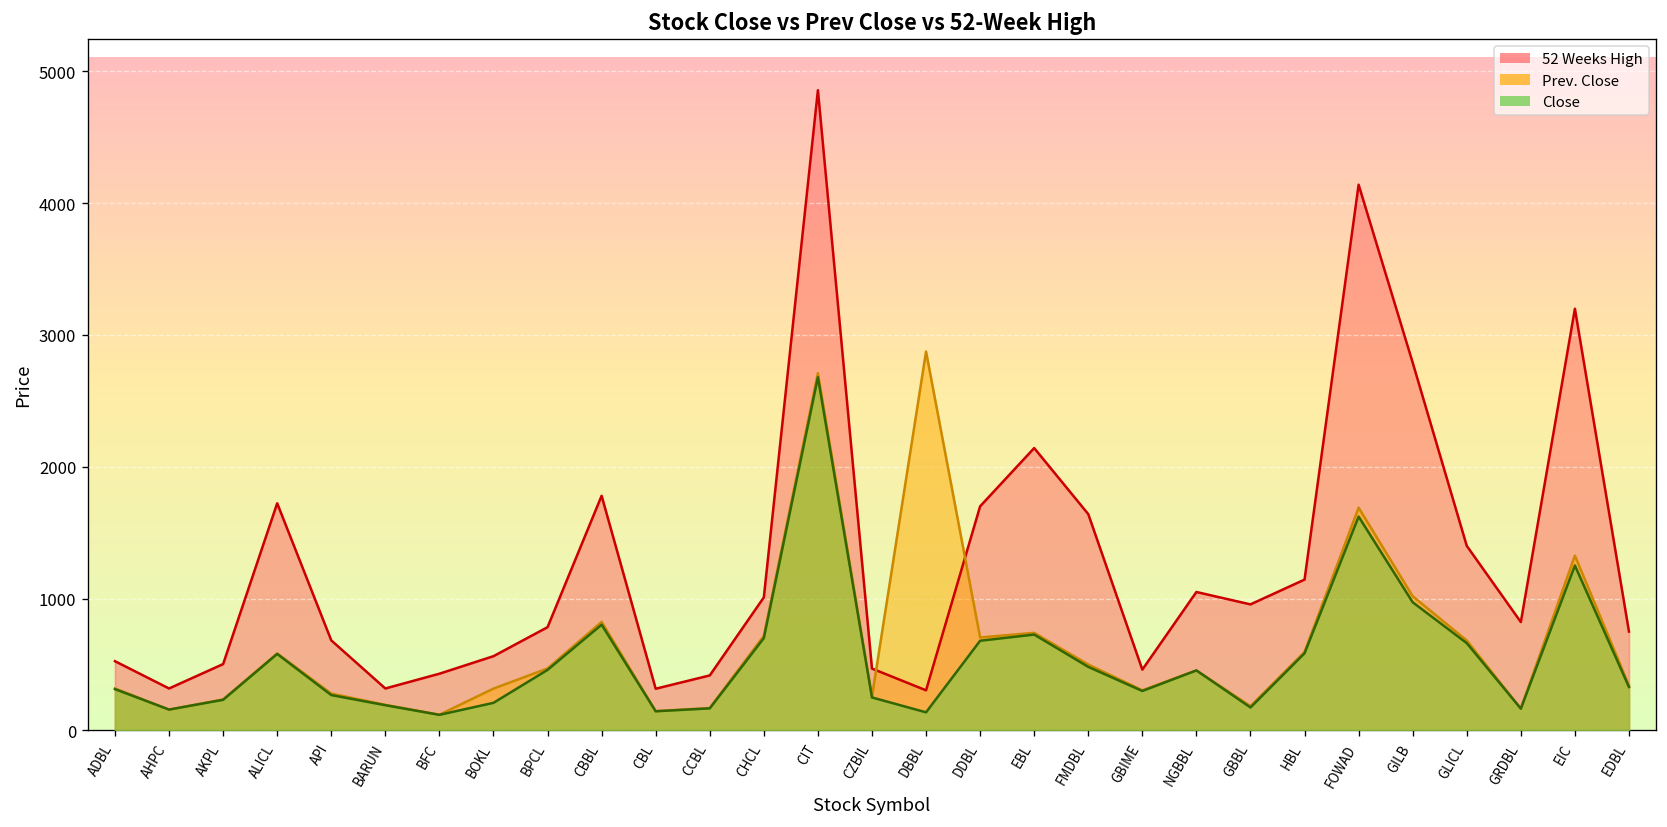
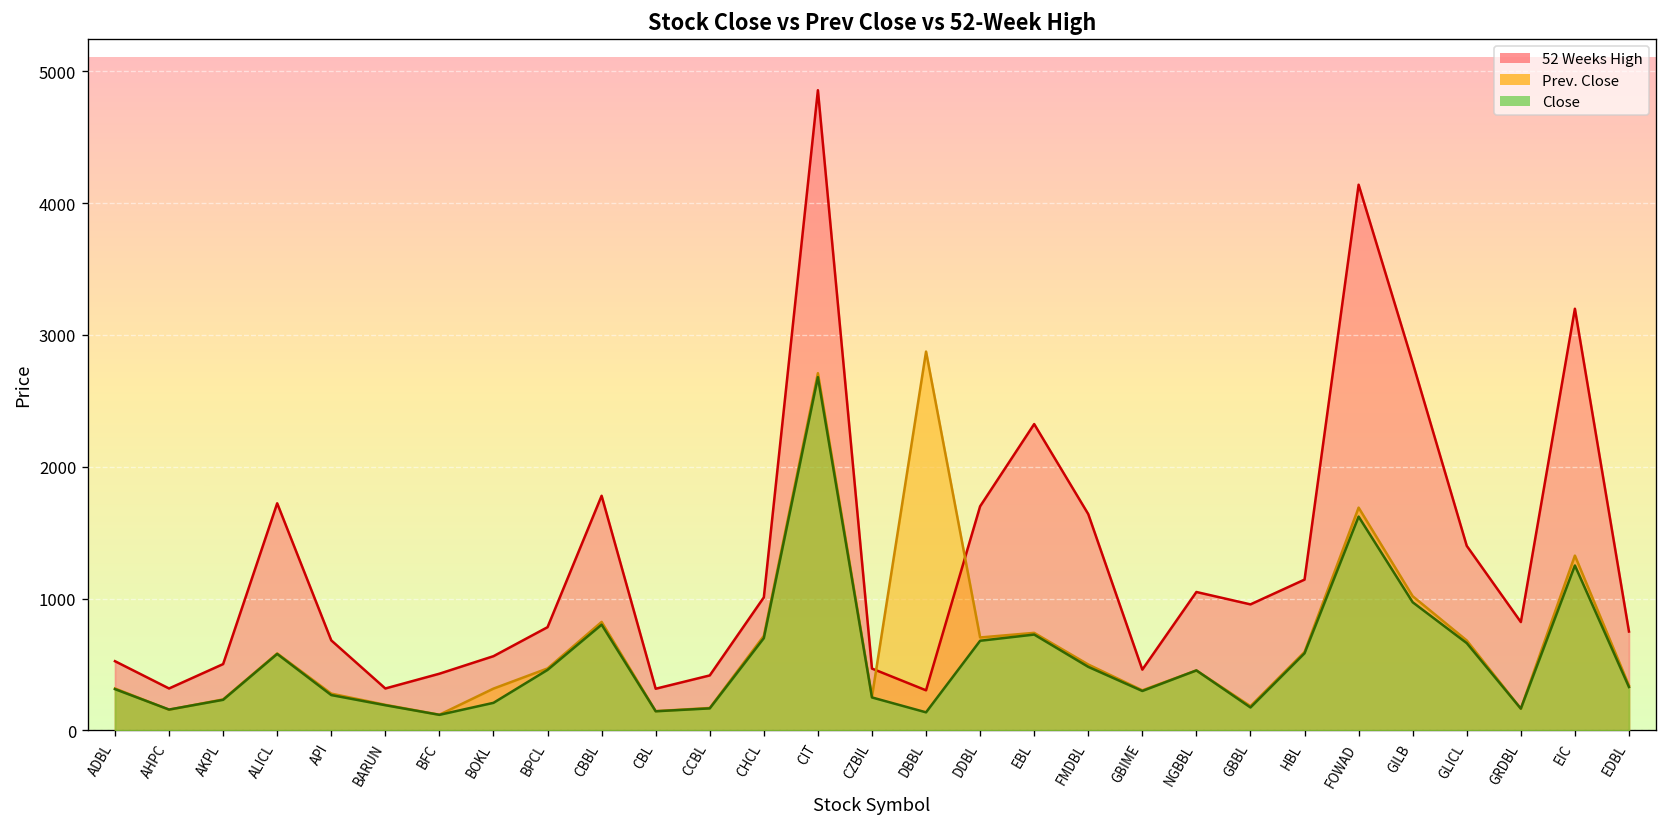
52 Weeks High, EBL: 2140 -> 2320
